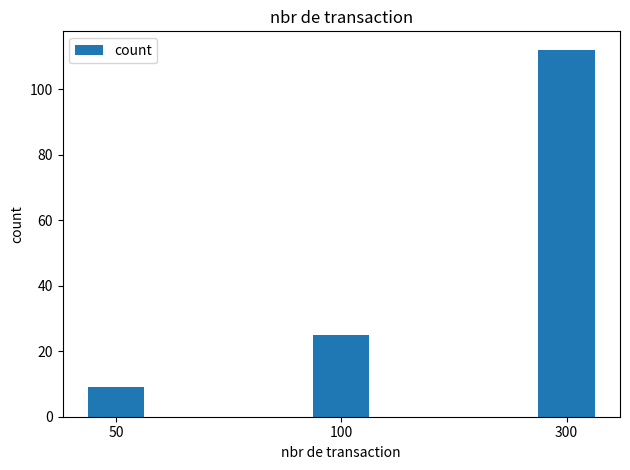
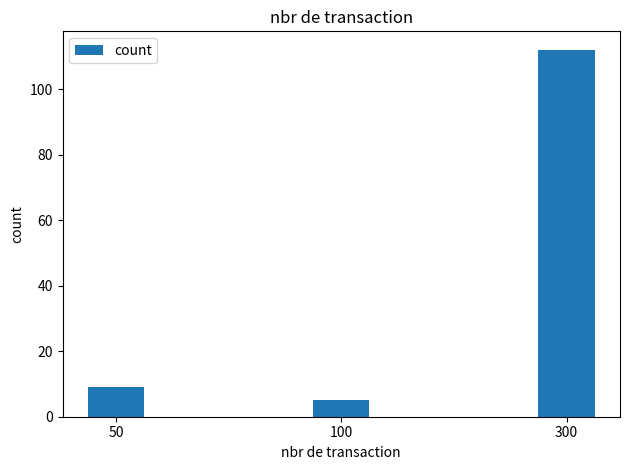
100: 25 -> 5
